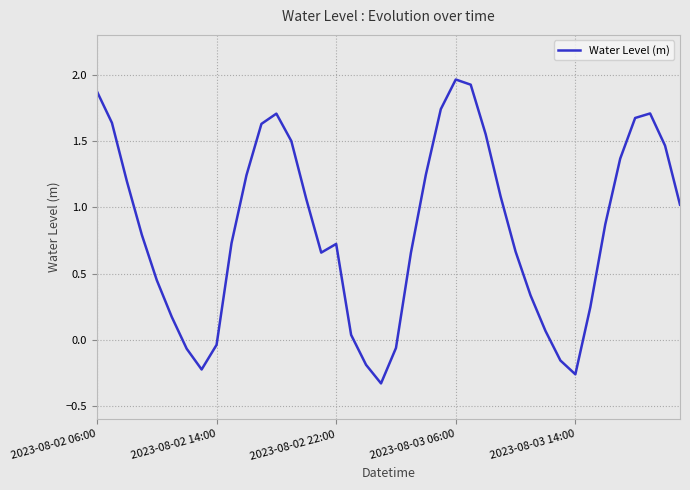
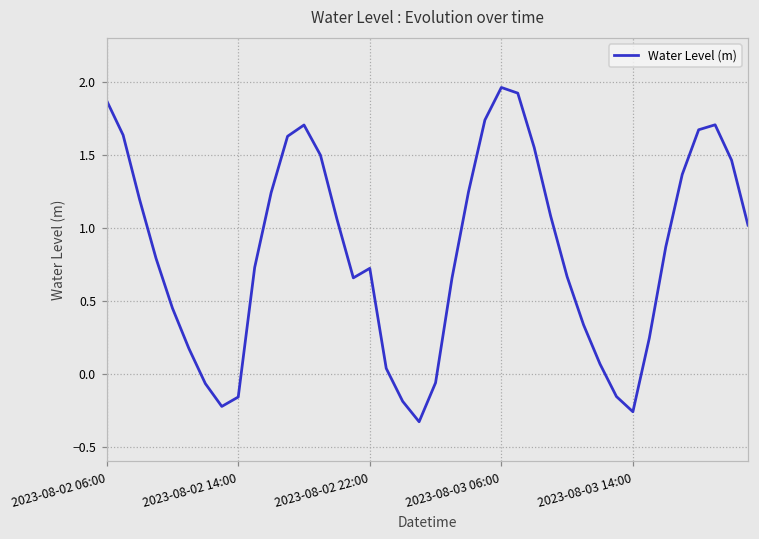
2023-08-02 14:00: -0.04 -> -0.16
